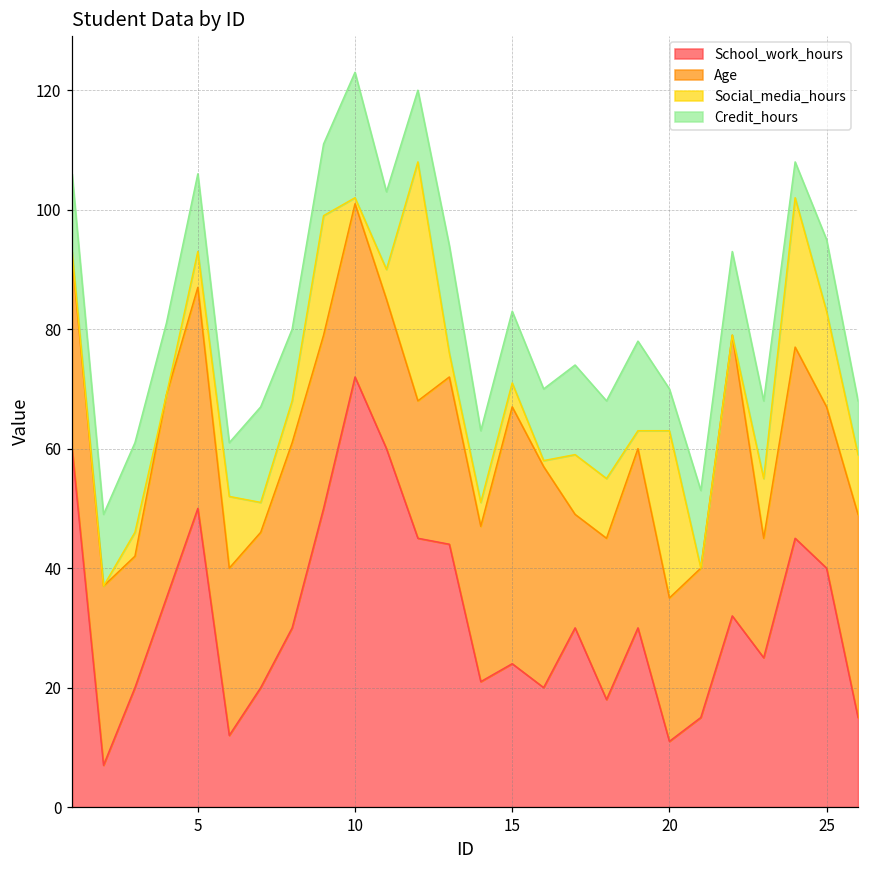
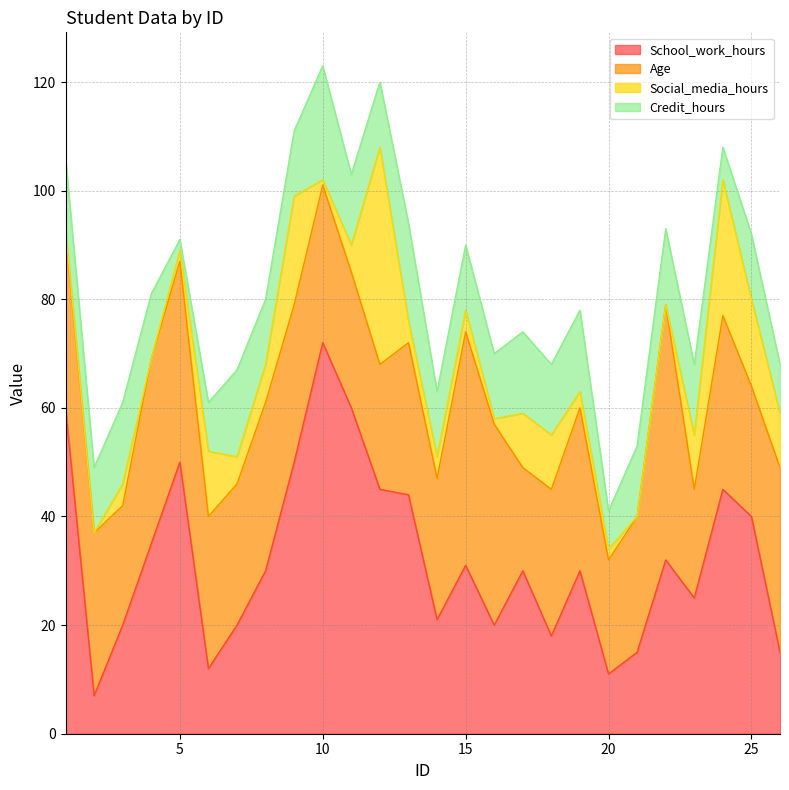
Social_media_hours, 5: 6 -> 2
Credit_hours, 5: 13 -> 2
School_work_hours, 15: 24 -> 31
Age, 20: 24 -> 21
Social_media_hours, 20: 28 -> 2
Age, 25: 27 -> 24
